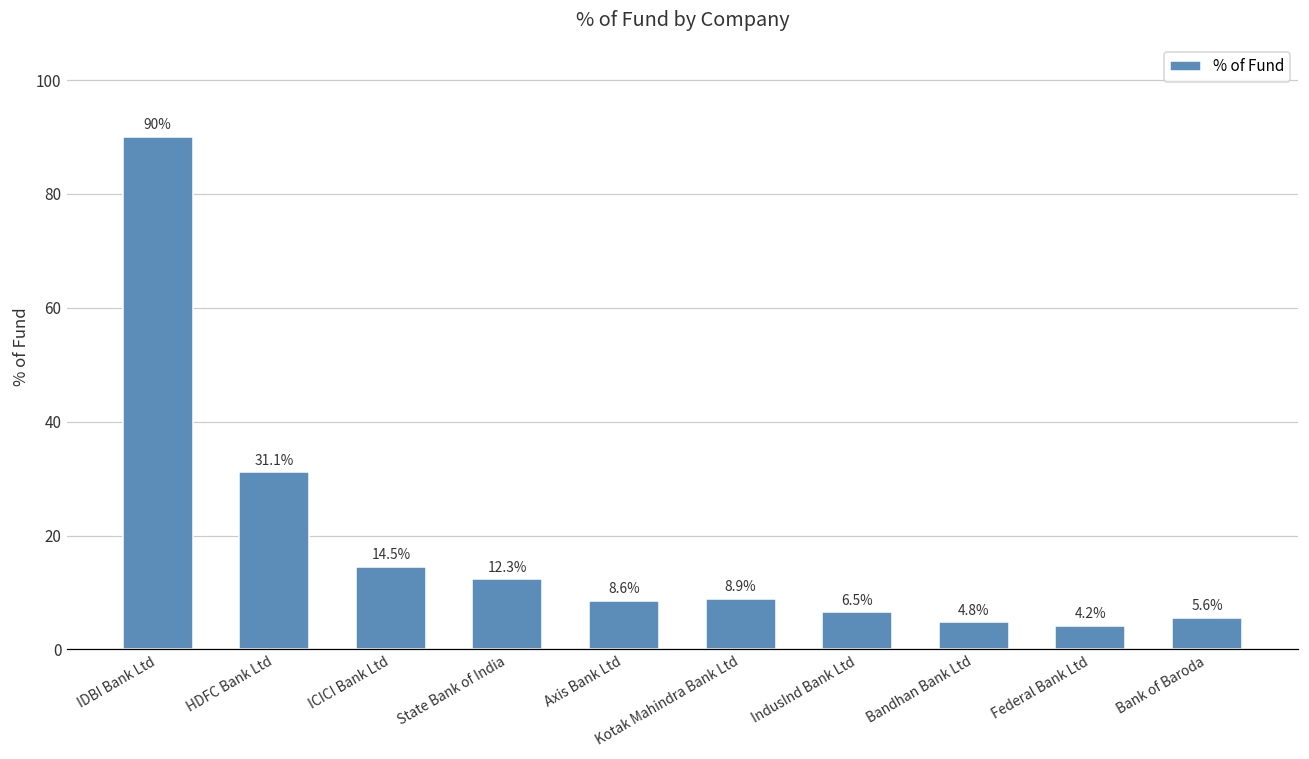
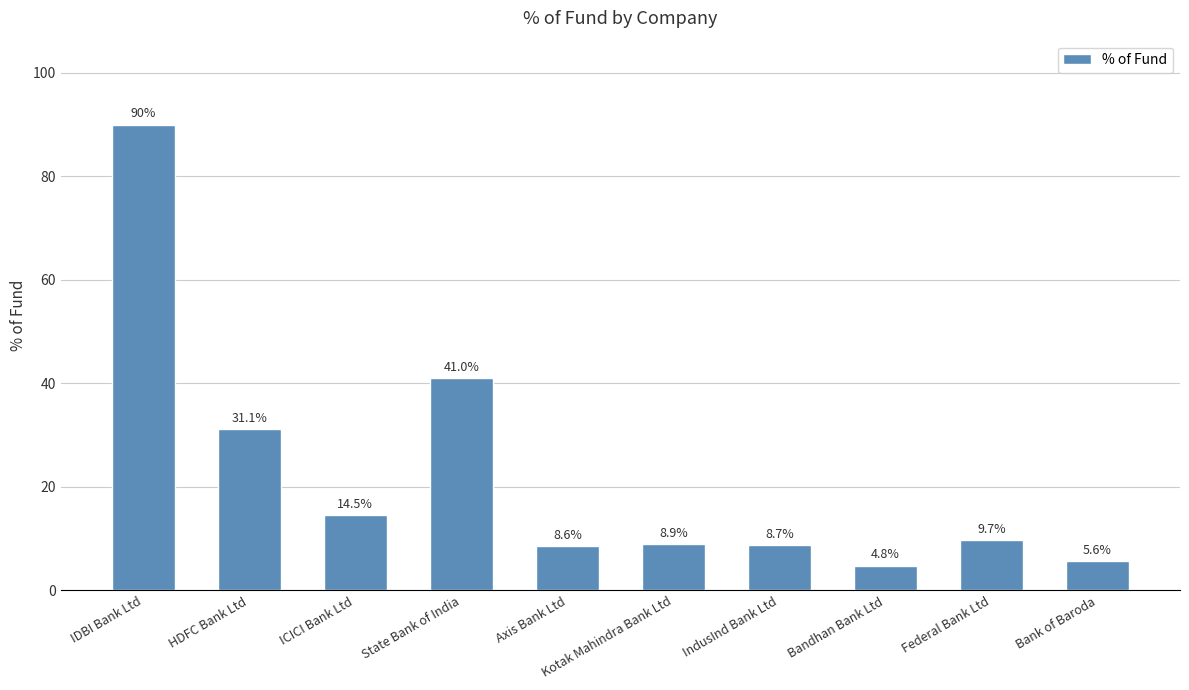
State Bank of India: 12.3% -> 41.0%
IndusInd Bank Ltd: 6.5% -> 8.7%
Federal Bank Ltd: 4.2% -> 9.7%
